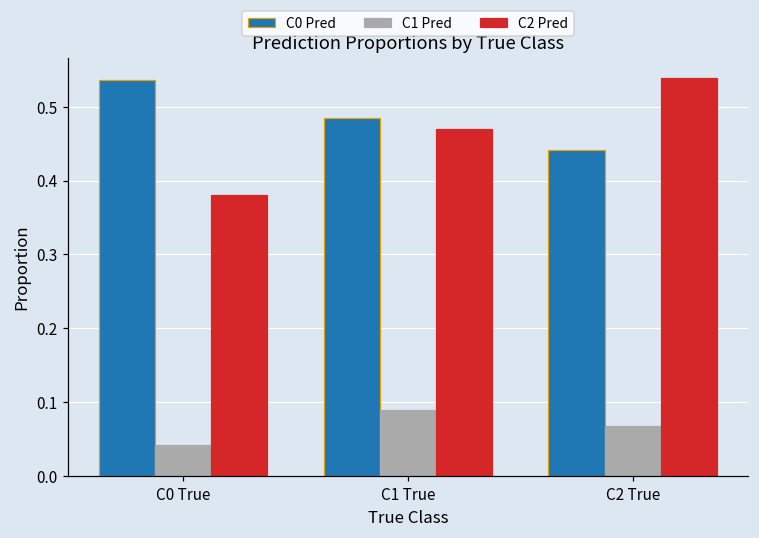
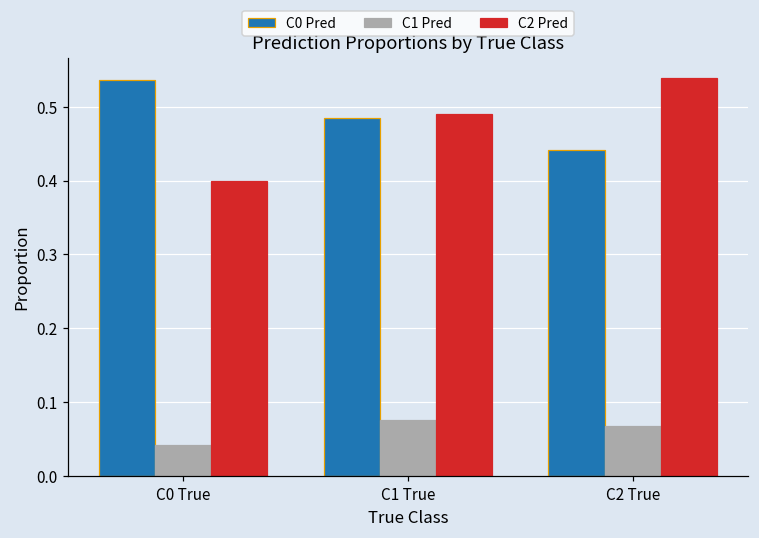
C2 Pred, C0 True: 0.38 -> 0.40
C1 Pred, C1 True: 0.09 -> 0.08
C2 Pred, C1 True: 0.47 -> 0.49
